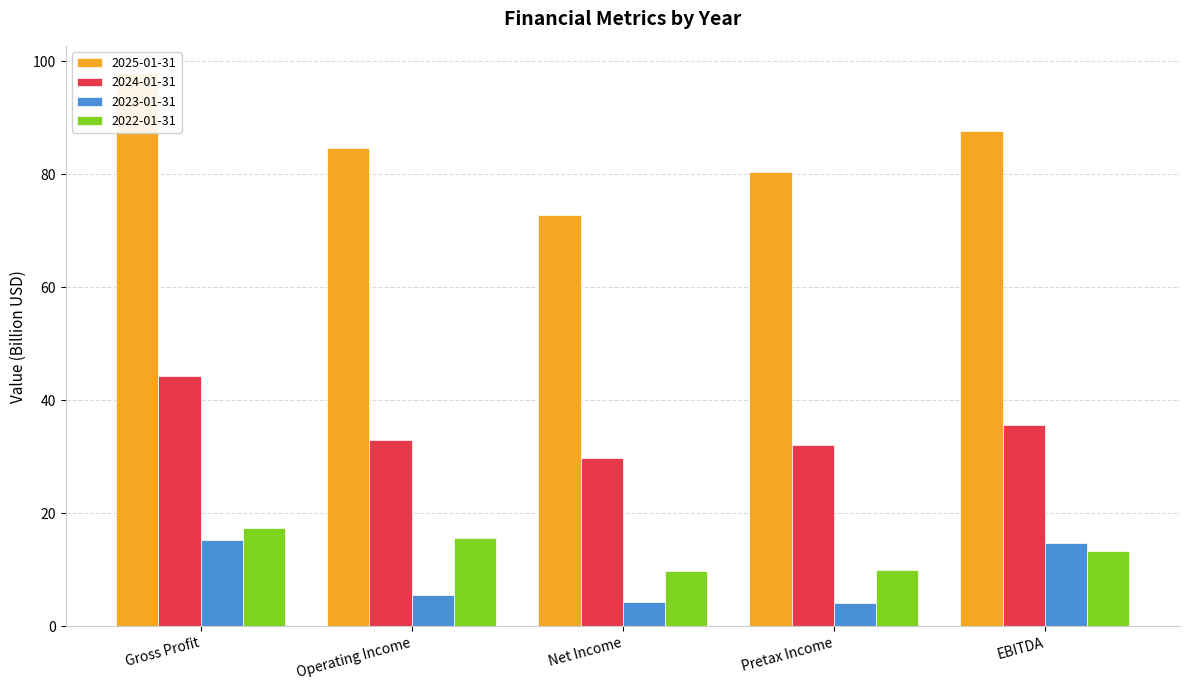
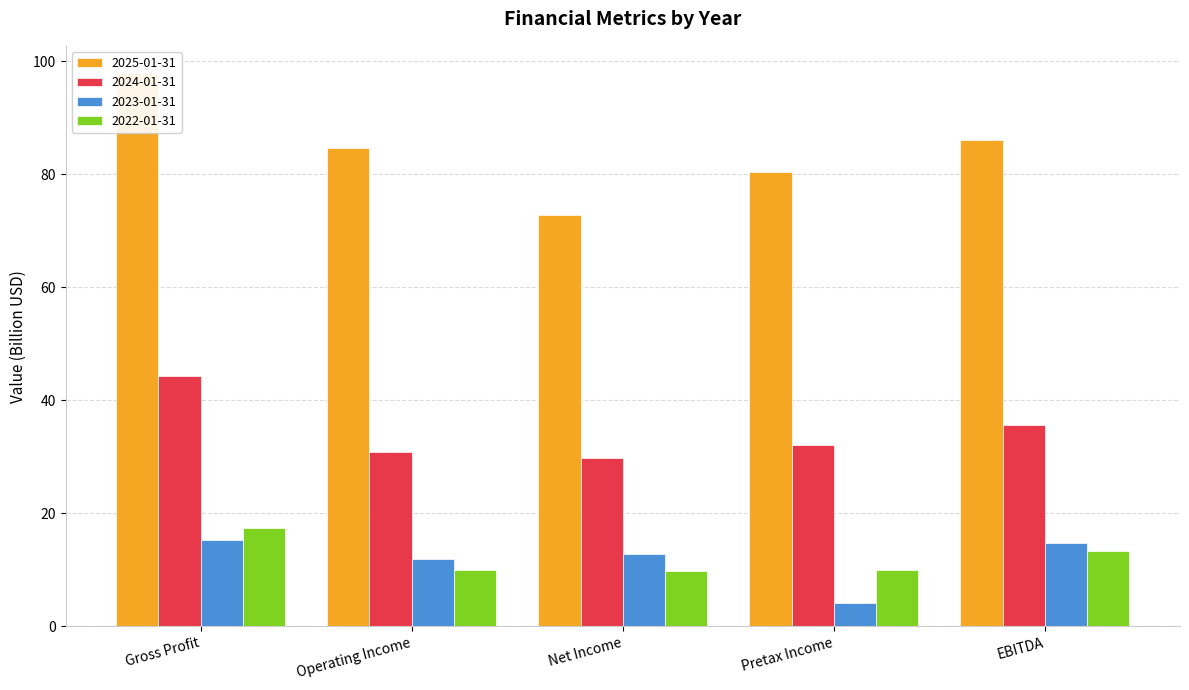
2024-01-31, Operating Income: 33 -> 31
2023-01-31, Operating Income: 6 -> 12
2022-01-31, Operating Income: 16 -> 10
2023-01-31, Net Income: 4 -> 13
2025-01-31, EBITDA: 88 -> 86
